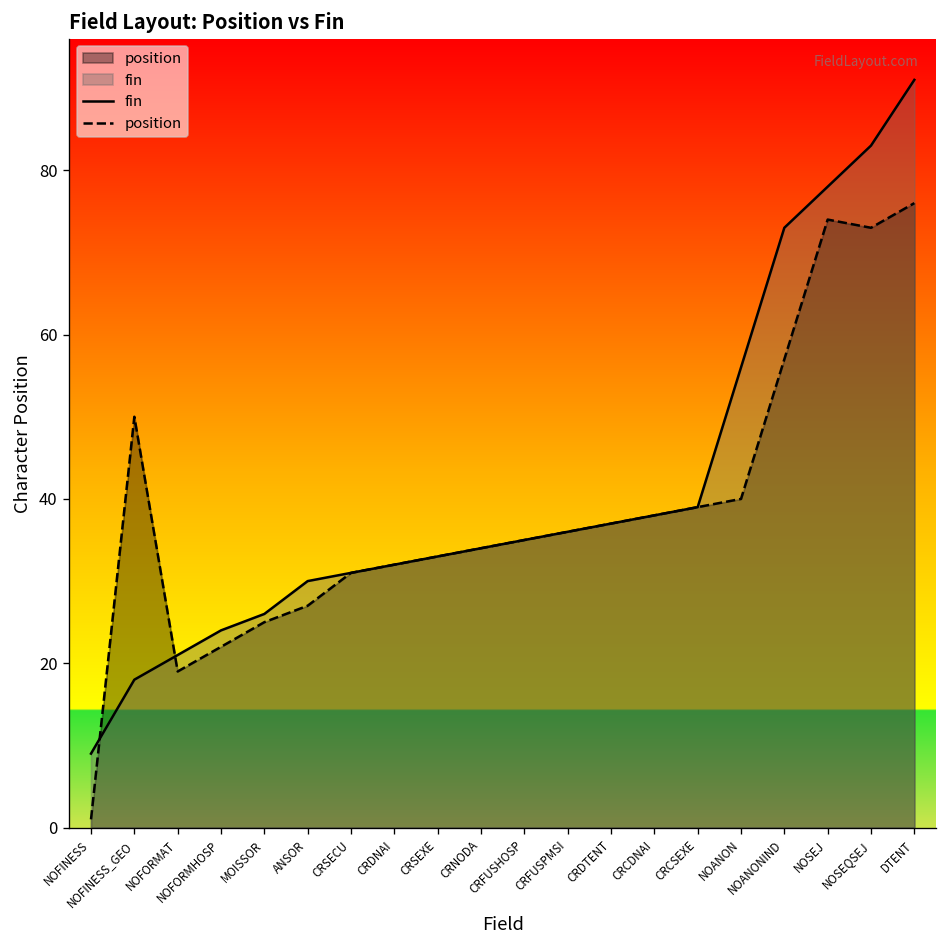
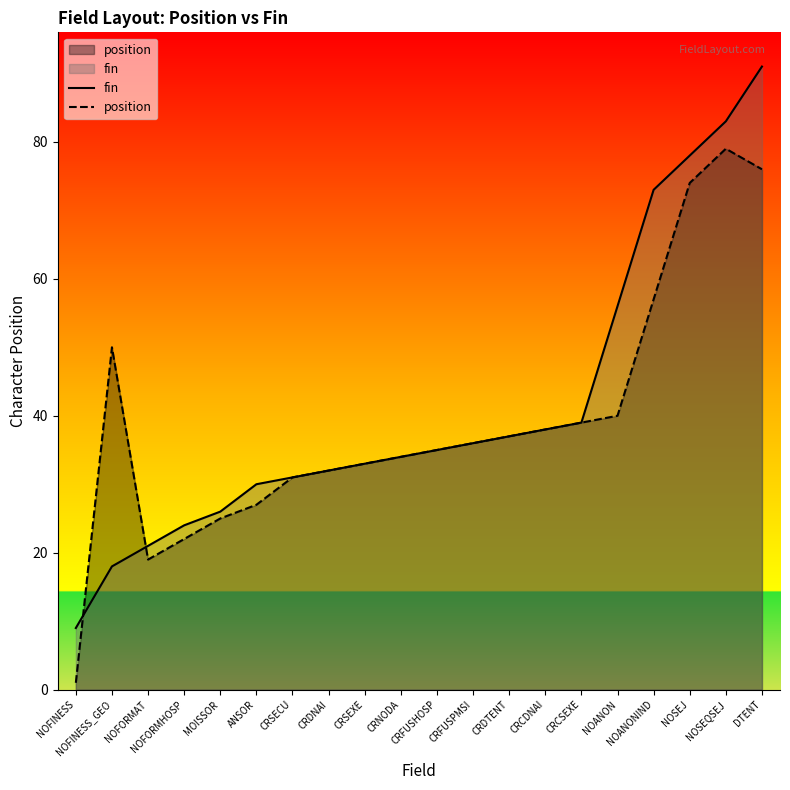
position, NOSEQSEJ: 73 -> 79
